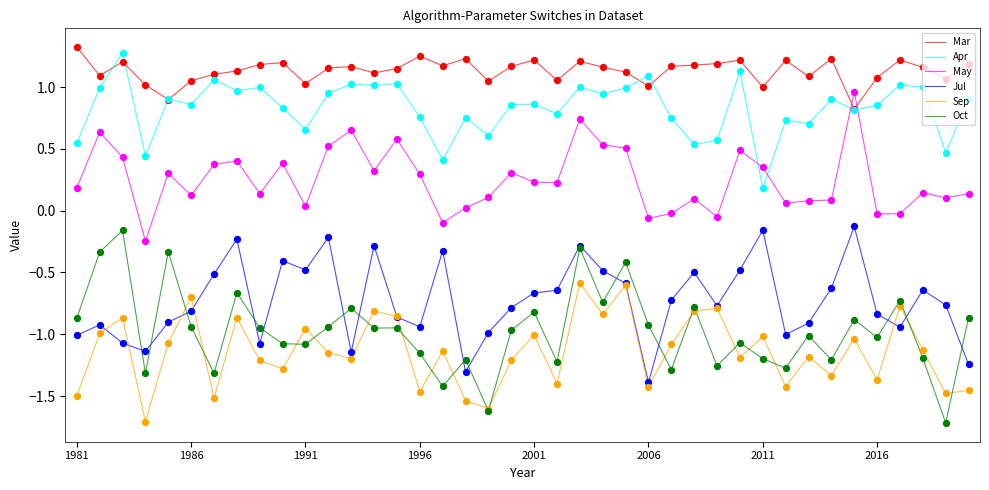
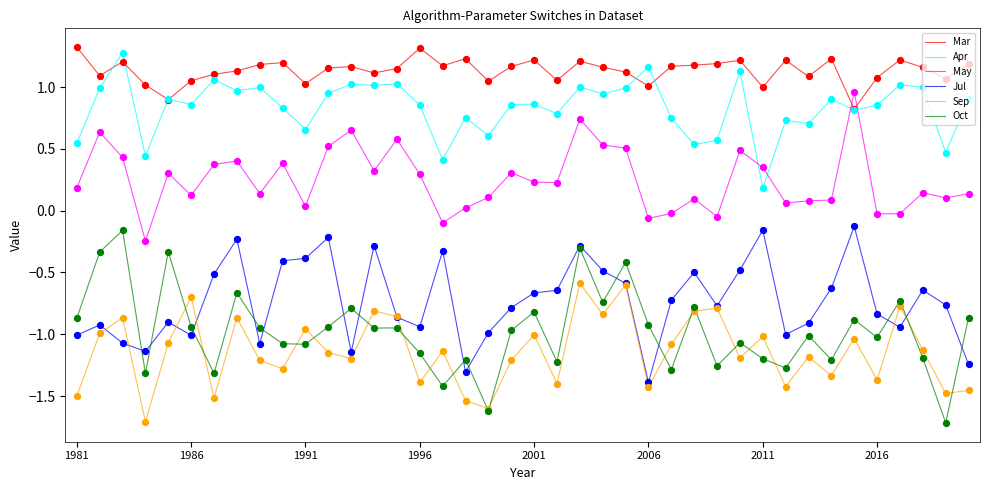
Jul, 1986: -0.81 -> -1.01
Jul, 1991: -0.48 -> -0.39
Mar, 1996: 1.25 -> 1.31
Apr, 1996: 0.75 -> 0.85
Sep, 1996: -1.46 -> -1.39
Apr, 2006: 1.09 -> 1.16
